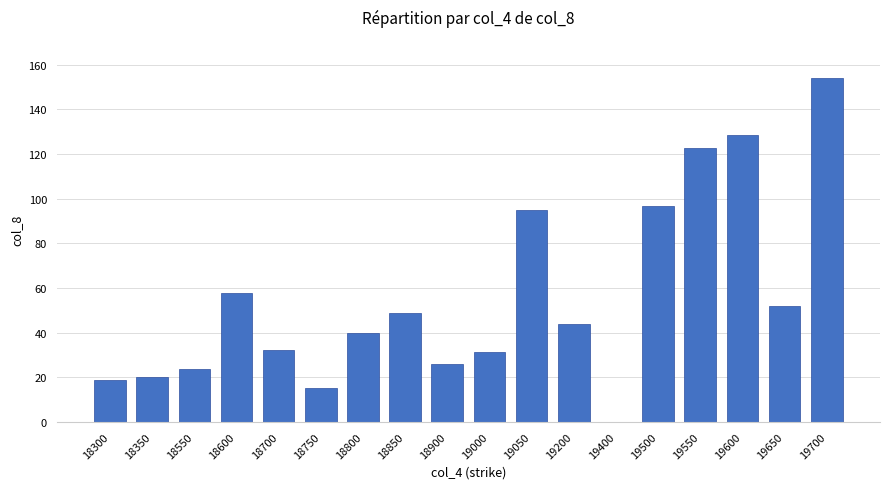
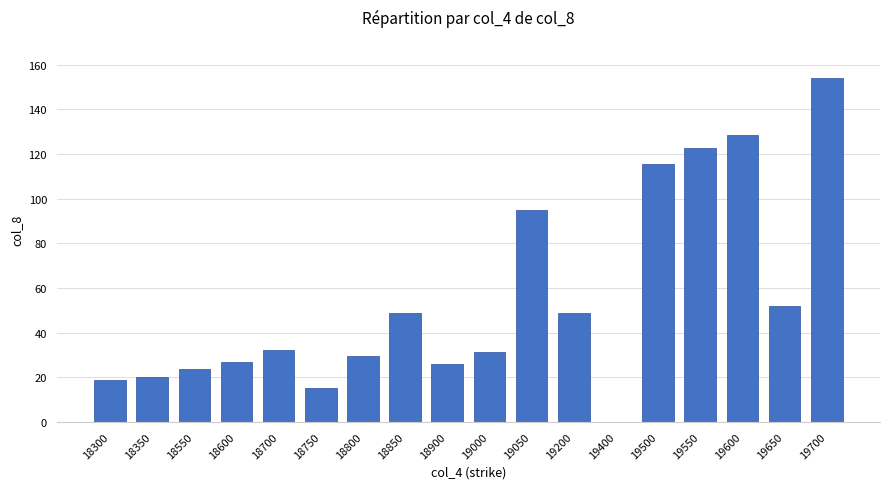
18600: 58 -> 27
18800: 40 -> 30
19200: 44 -> 49
19500: 97 -> 115
